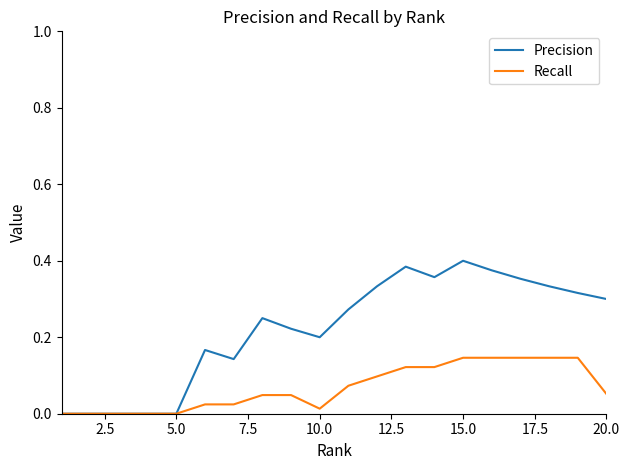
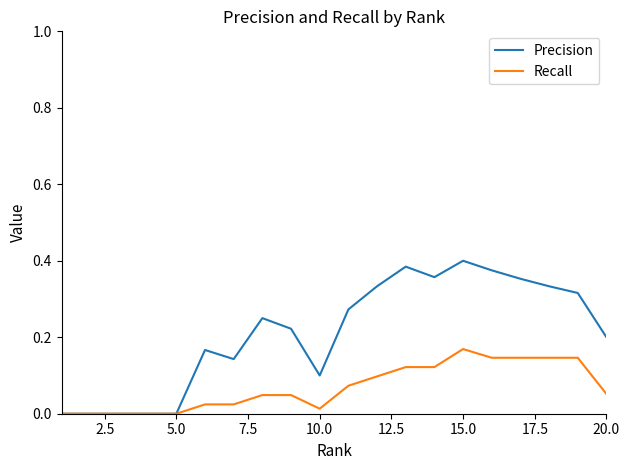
Precision, 10.0: 0.2 -> 0.1
Recall, 15.0: 0.15 -> 0.17
Precision, 20.0: 0.3 -> 0.2
